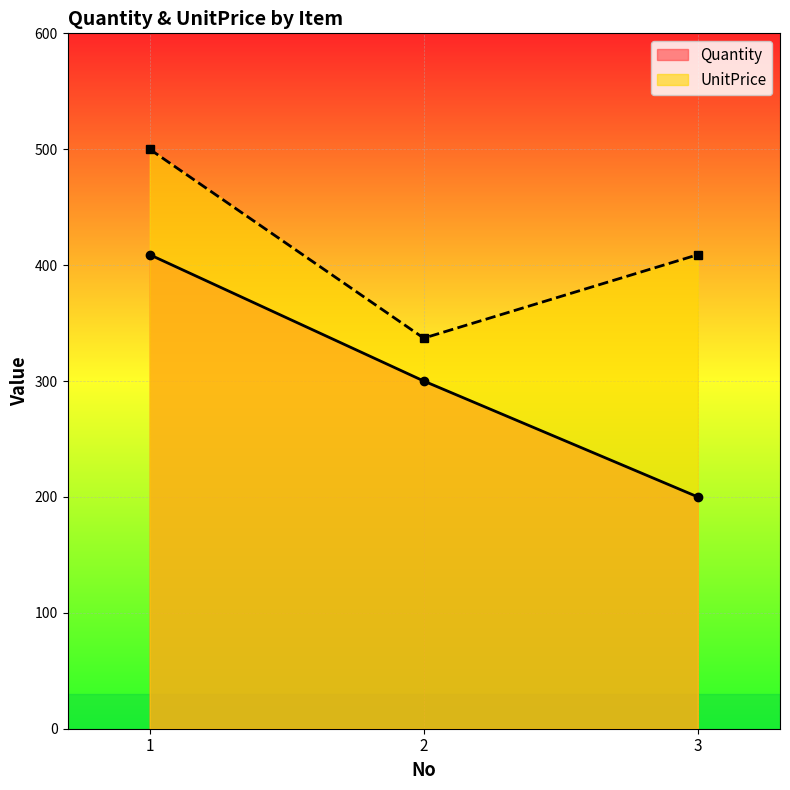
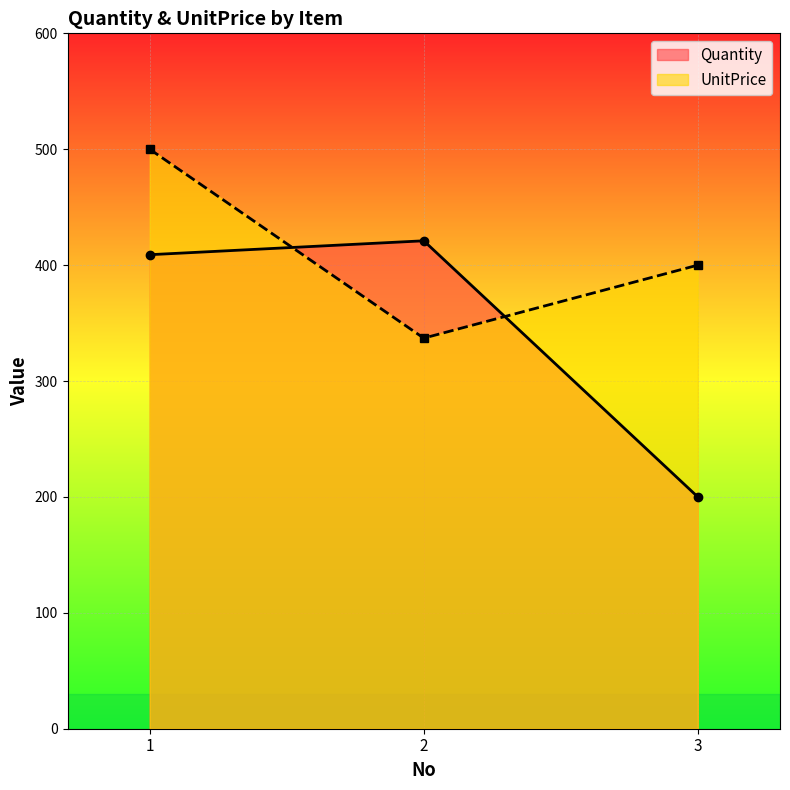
Quantity, 2: 300 -> 421
UnitPrice, 3: 409 -> 400
